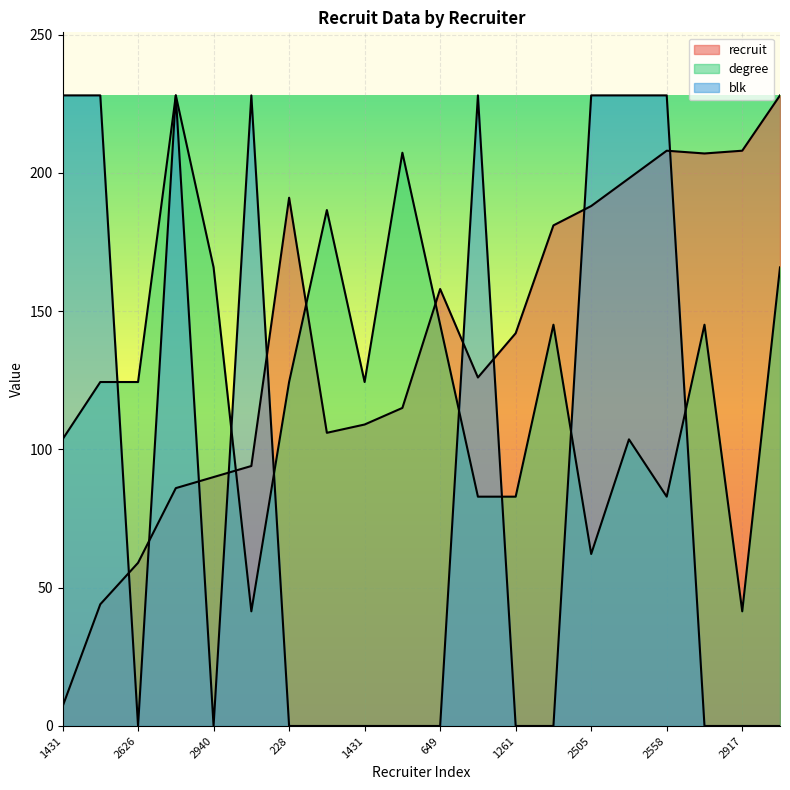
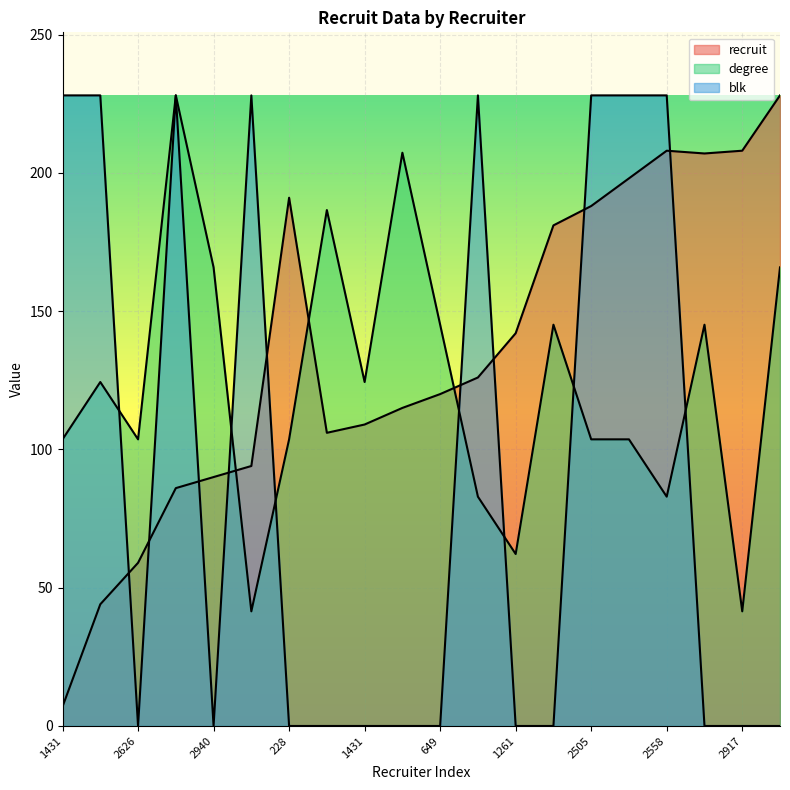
degree, 2626: 124 -> 104
degree, 228: 124 -> 104
recruit, 649: 158 -> 120
degree, 1261: 83 -> 62
degree, 2505: 62 -> 104
